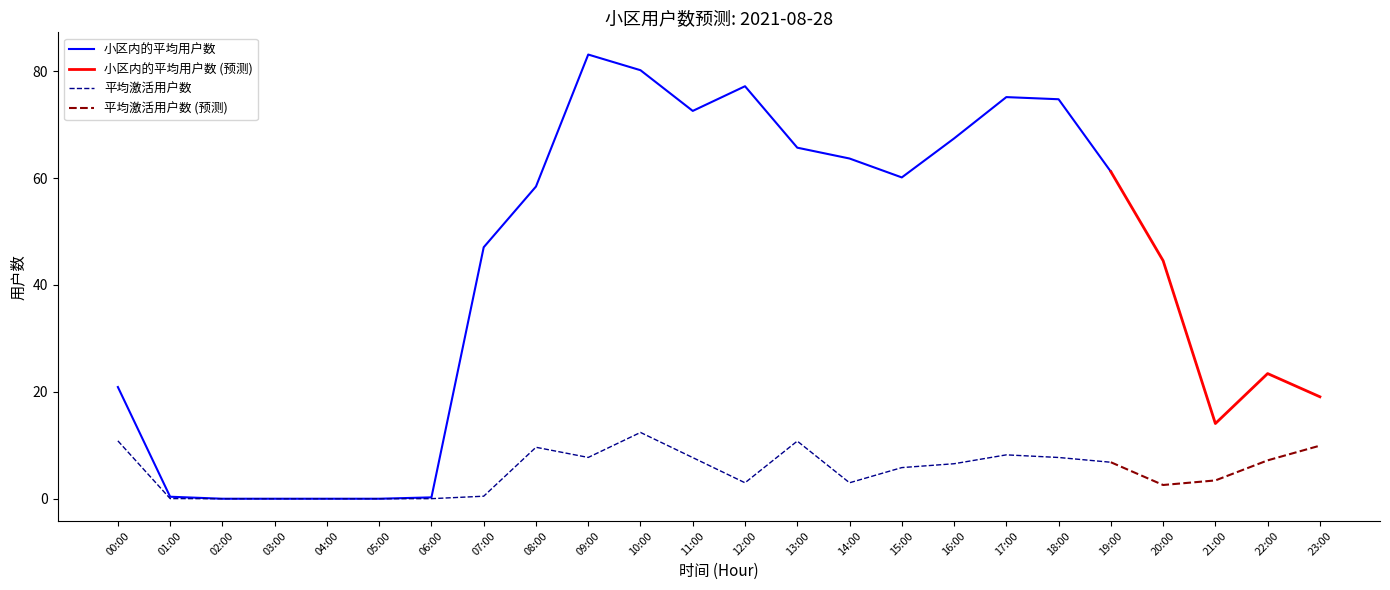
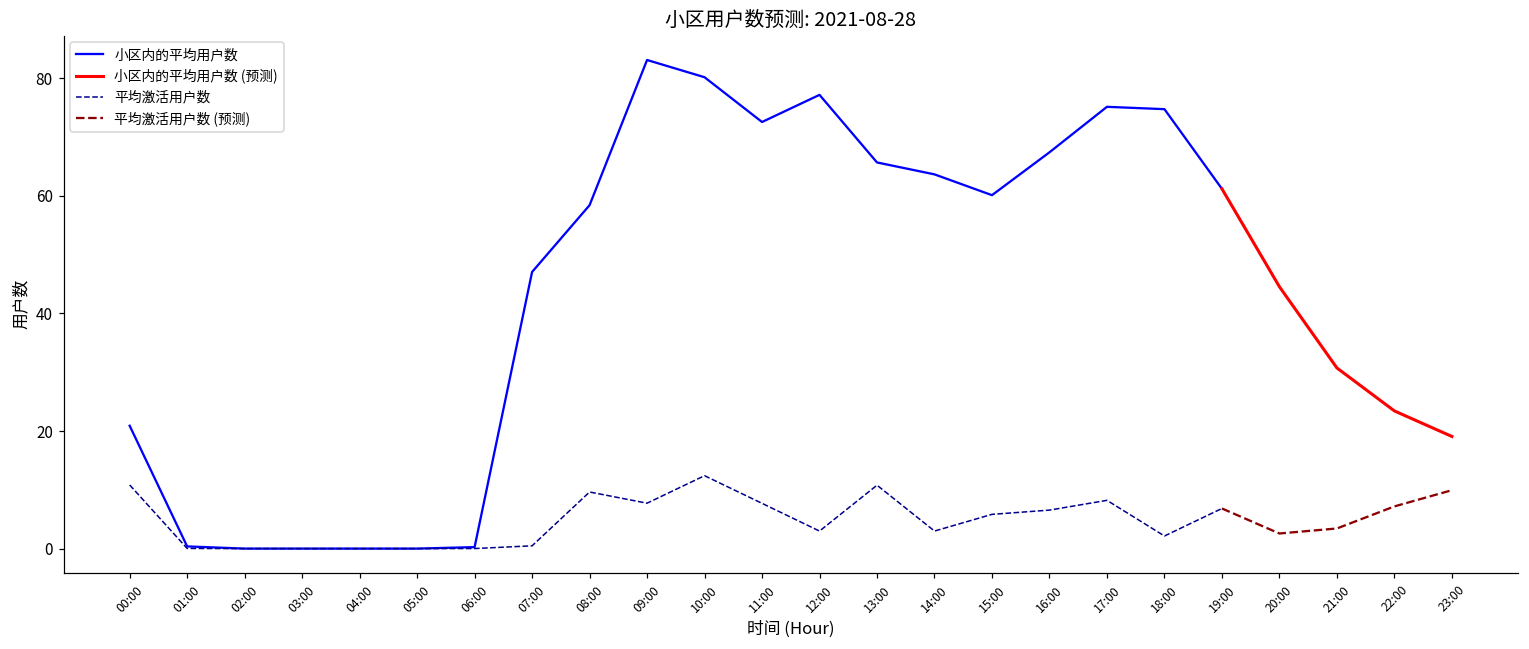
平均激活用户数, 18:00: 8 -> 2
小区内的平均用户数 (预测), 21:00: 14 -> 31
